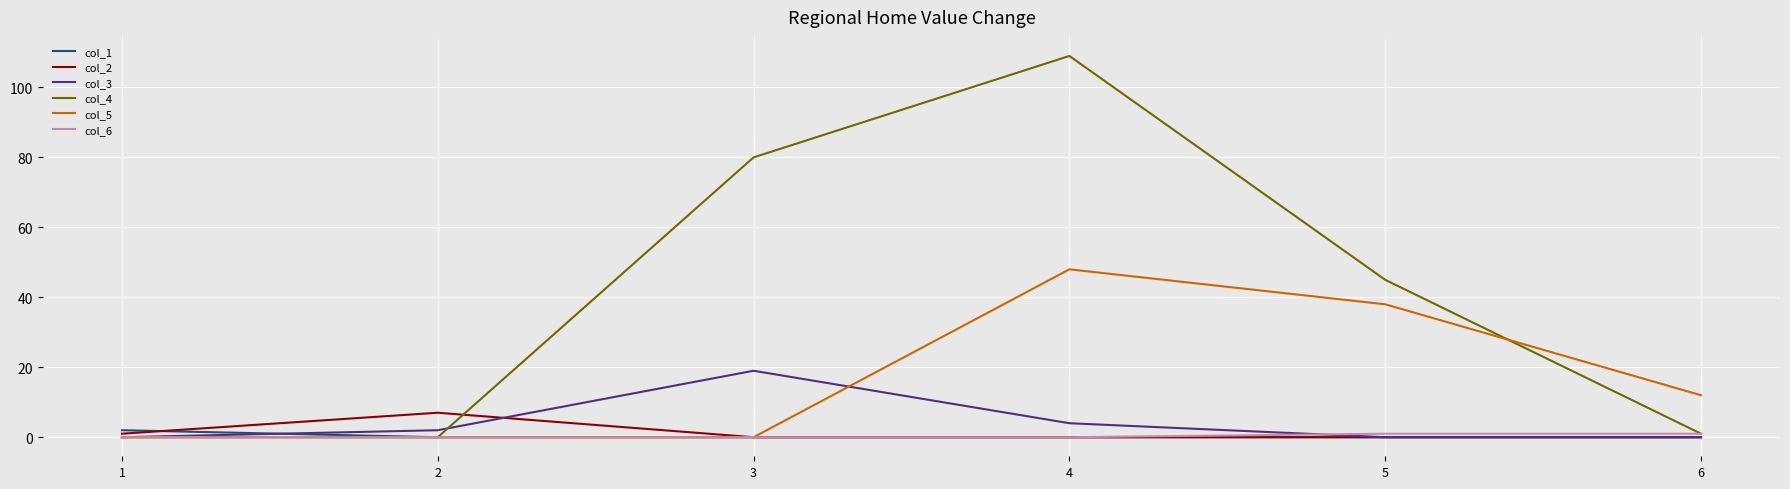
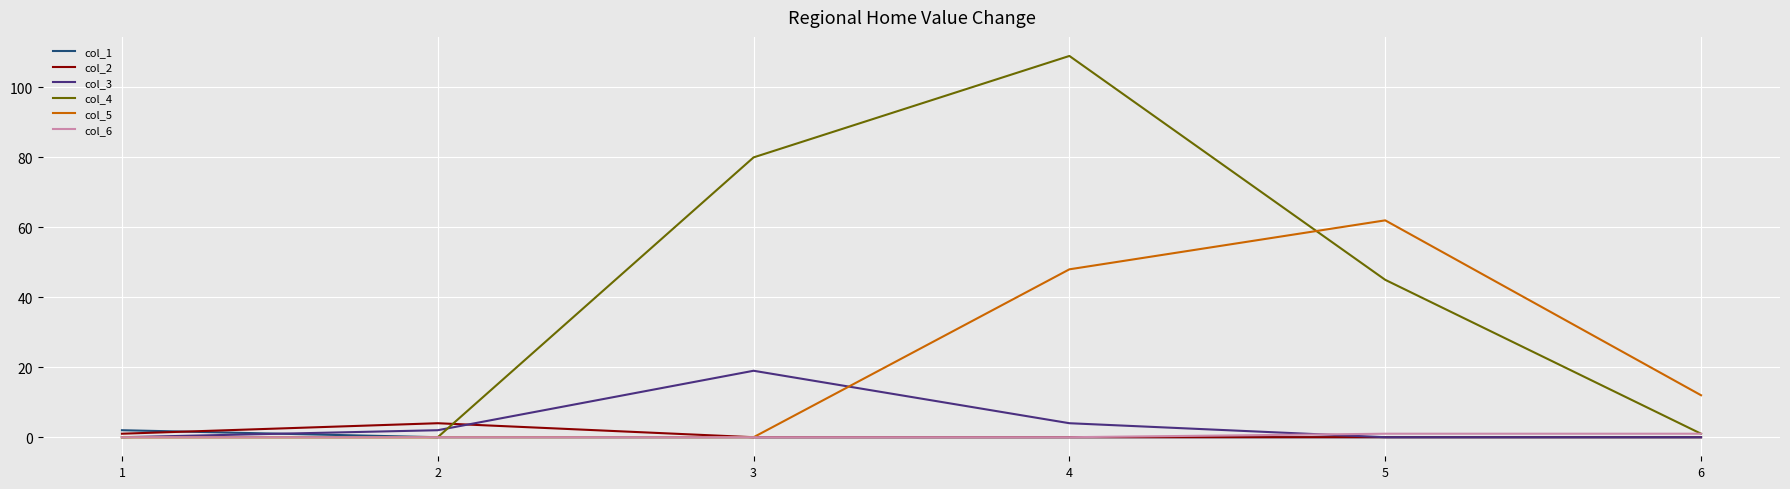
col_2, 2: 7 -> 4
col_5, 5: 38 -> 62
